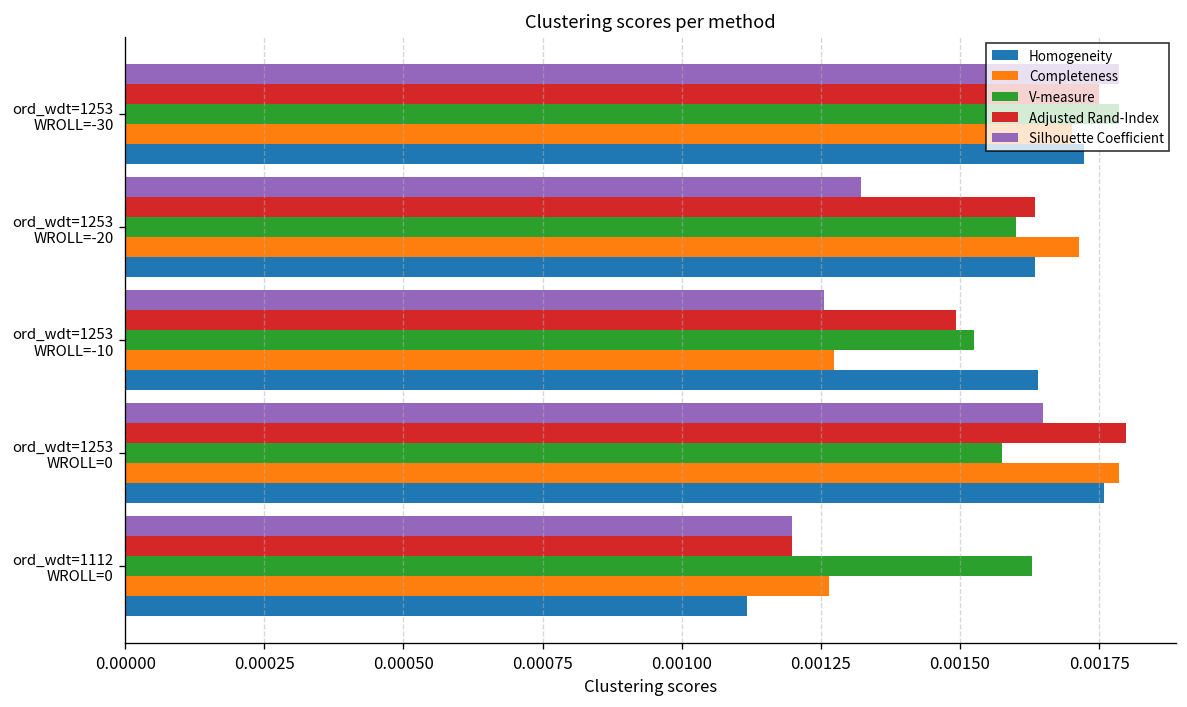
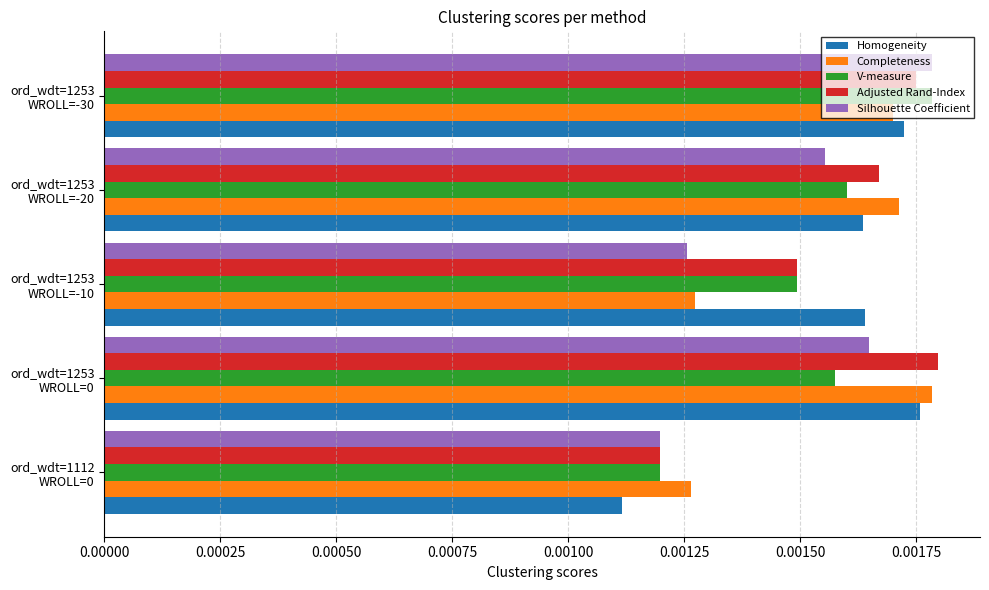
Silhouette Coefficient, ord_wdt=1253 WROLL=-20: 0.00132 -> 0.00155
Adjusted Rand-Index, ord_wdt=1253 WROLL=-20: 0.00164 -> 0.00167
V-measure, ord_wdt=1253 WROLL=-10: 0.00152 -> 0.00149
V-measure, ord_wdt=1112 WROLL=0: 0.00163 -> 0.00120
